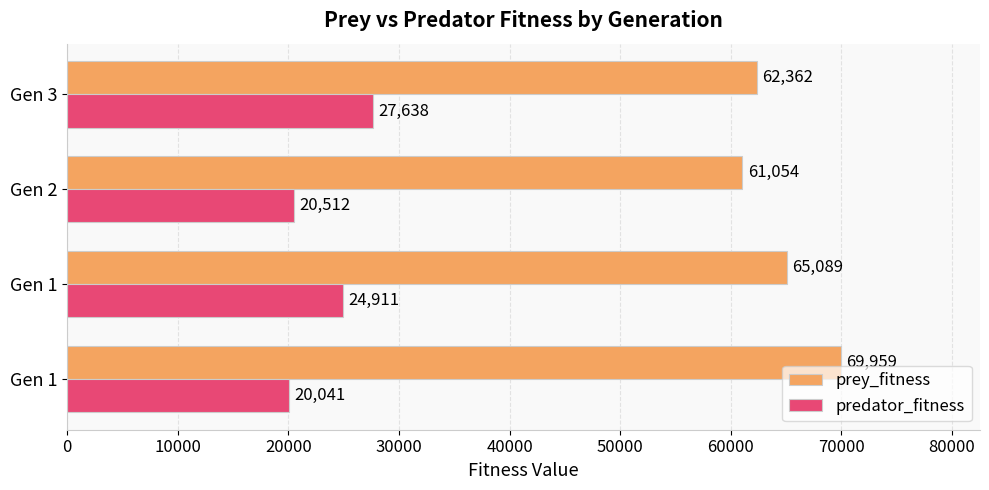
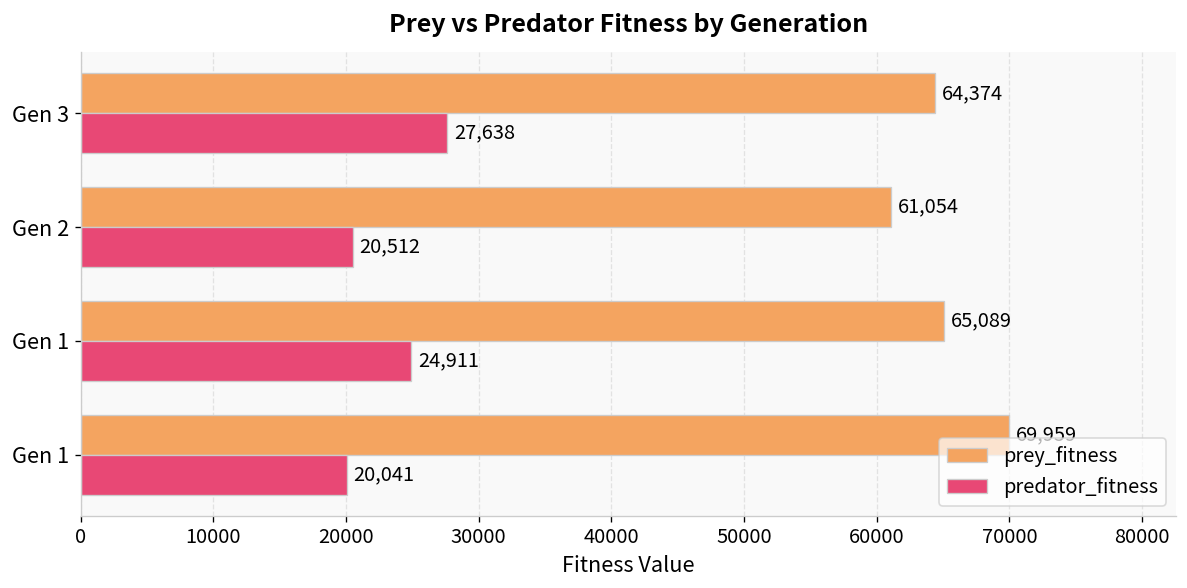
prey_fitness, Gen 3: 62,362 -> 64,374
